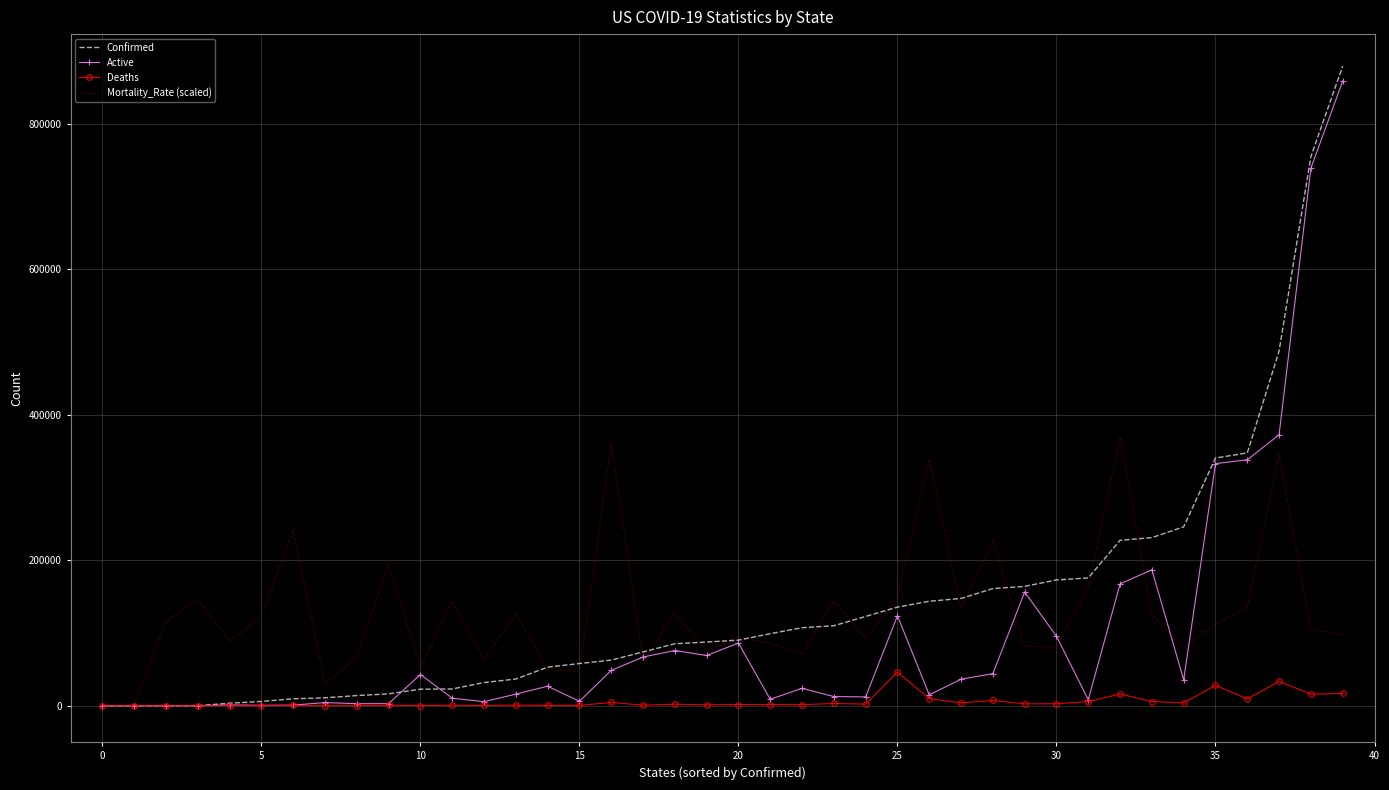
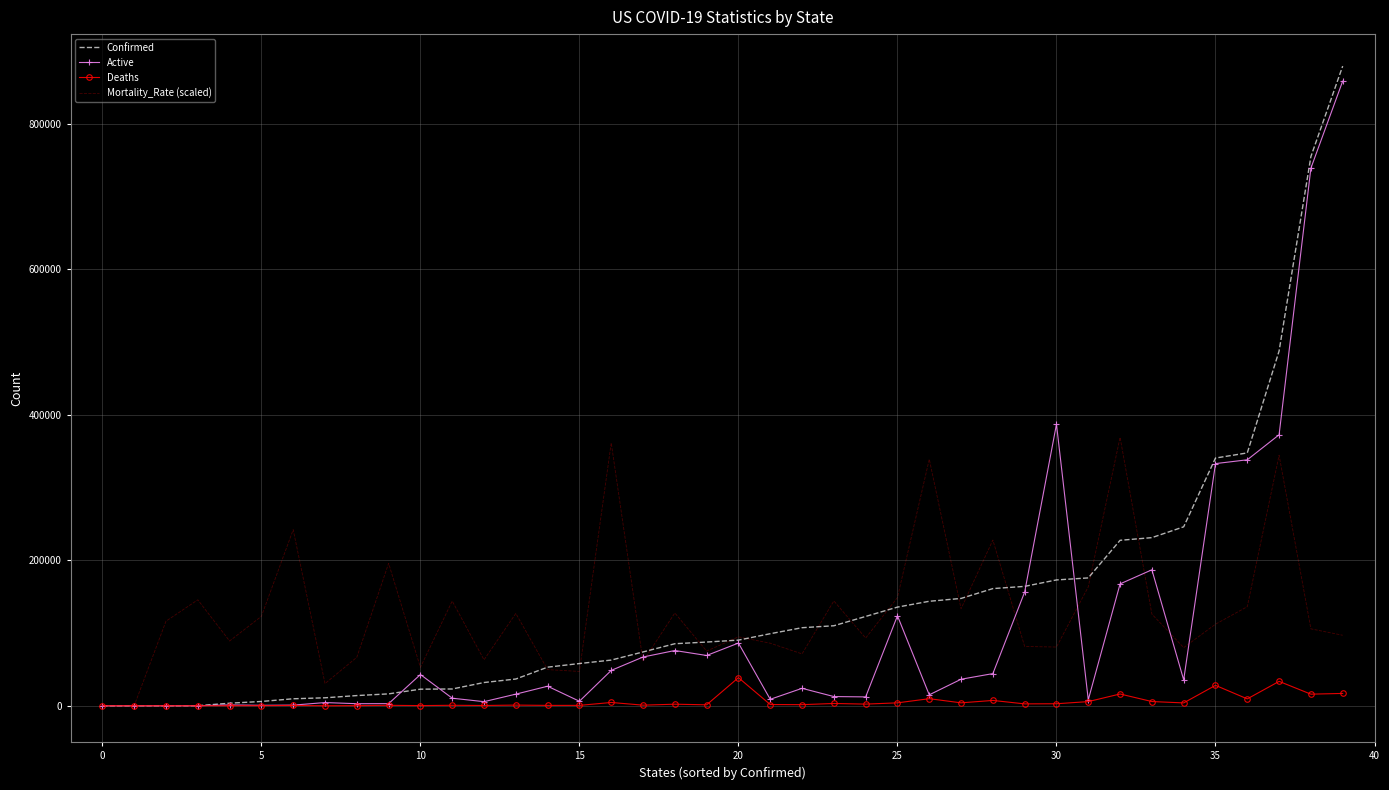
Deaths, 20: 0 -> 40000
Deaths, 25: 50000 -> 0
Active, 30: 100000 -> 390000
